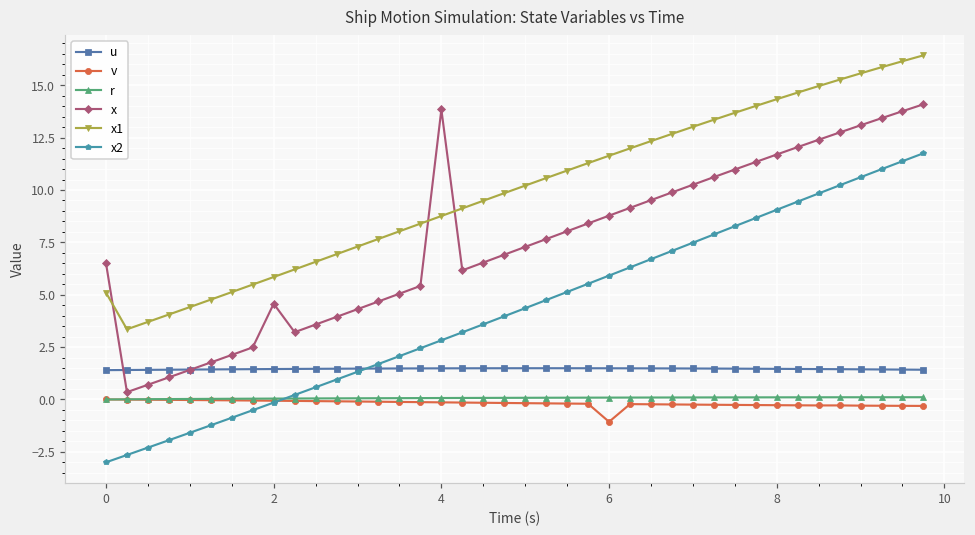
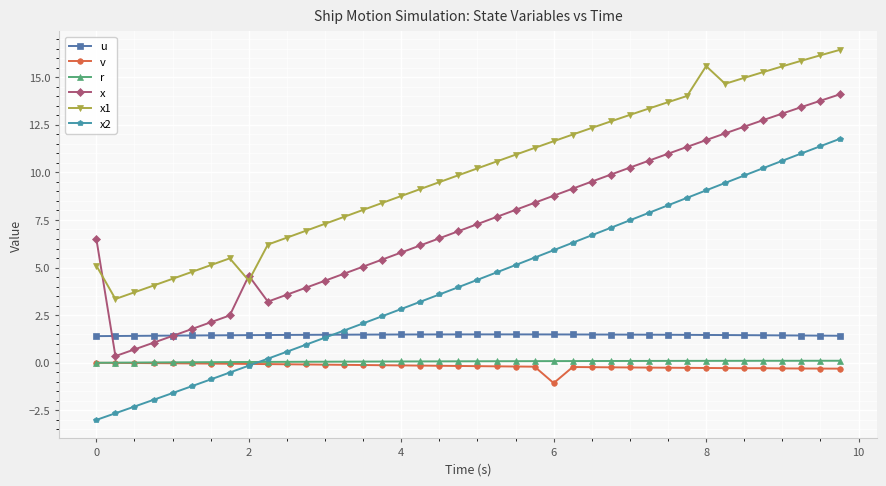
x1, 2: 5.8 -> 4.3
x, 4: 13.8 -> 5.8
x1, 8: 14.3 -> 15.6
